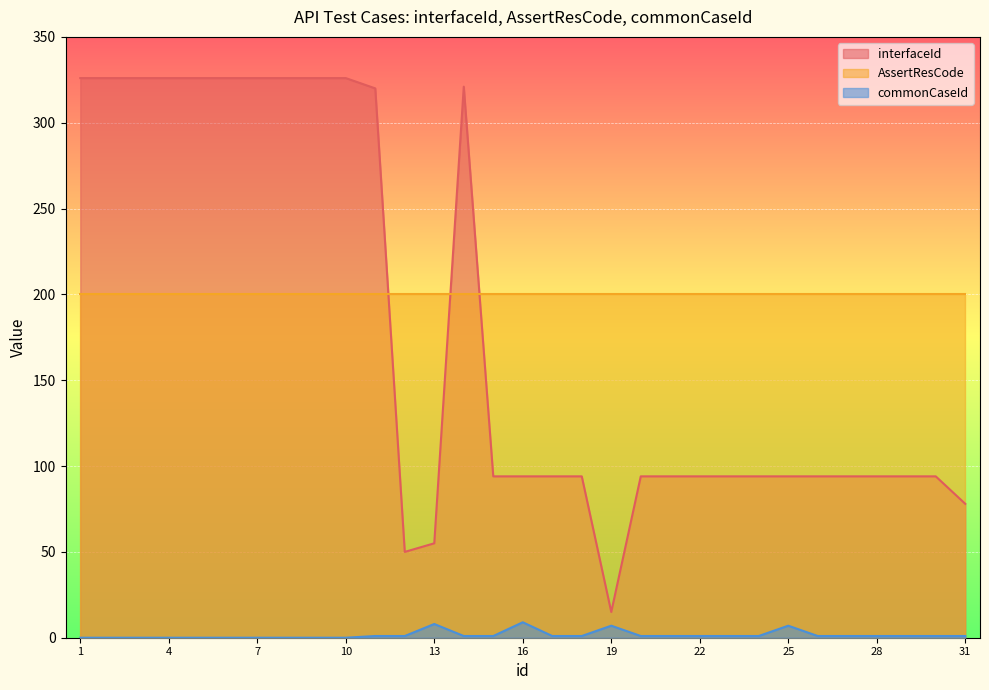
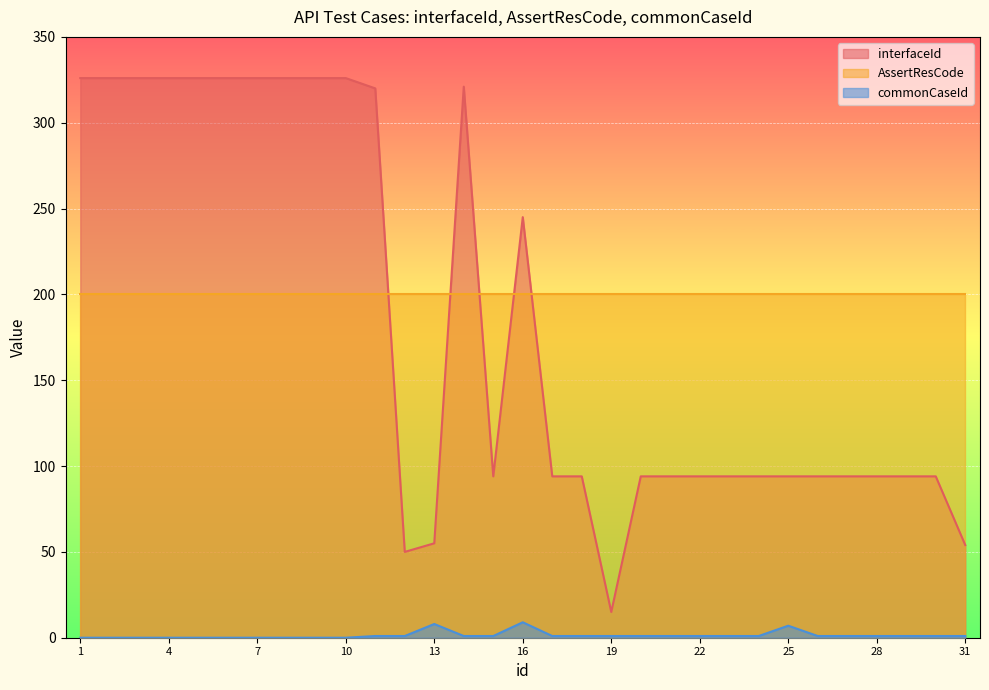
interfaceId, 16: 94 -> 245
commonCaseId, 19: 7 -> 1
interfaceId, 31: 78 -> 54
